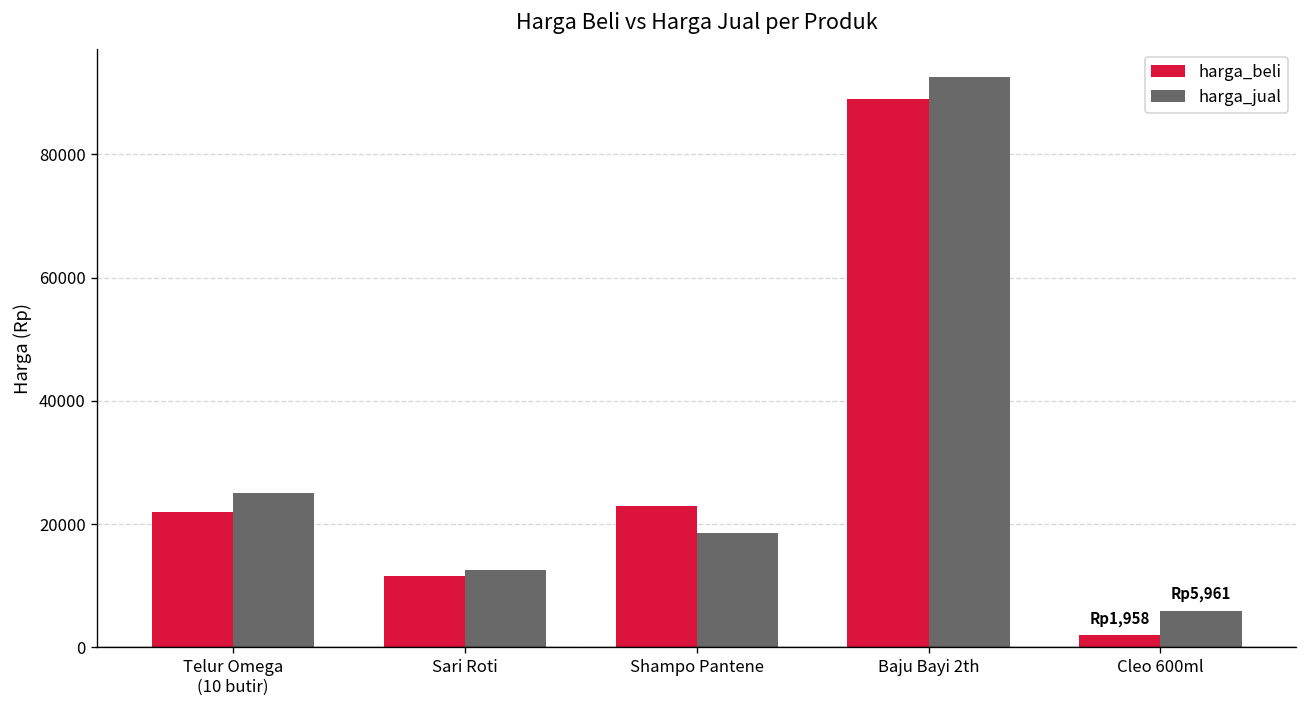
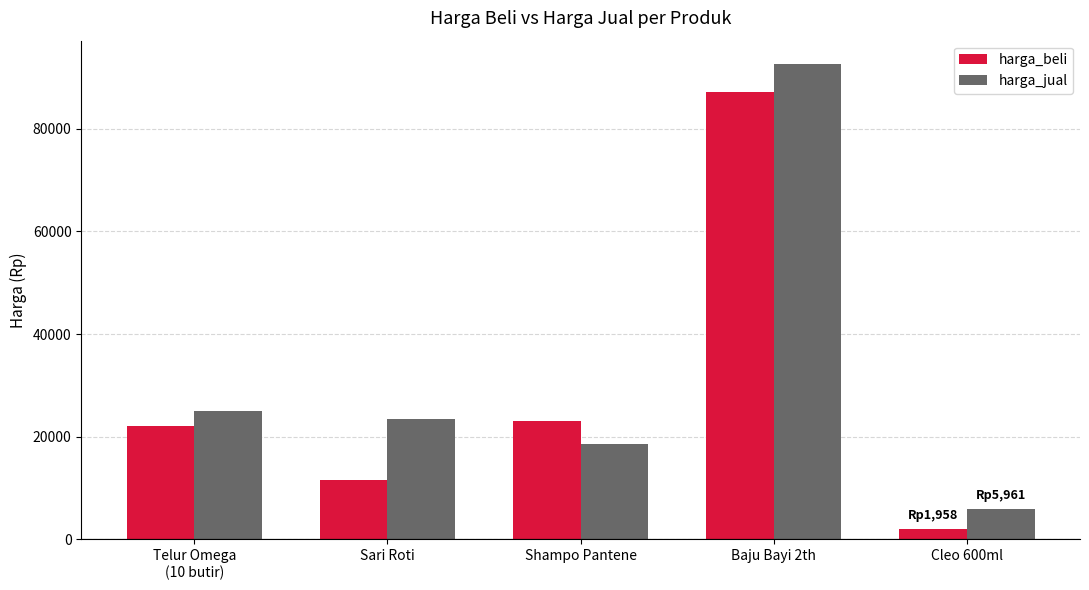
harga_jual, Sari Roti: 13000 -> 23000
harga_beli, Baju Bayi 2th: 89000 -> 87000
